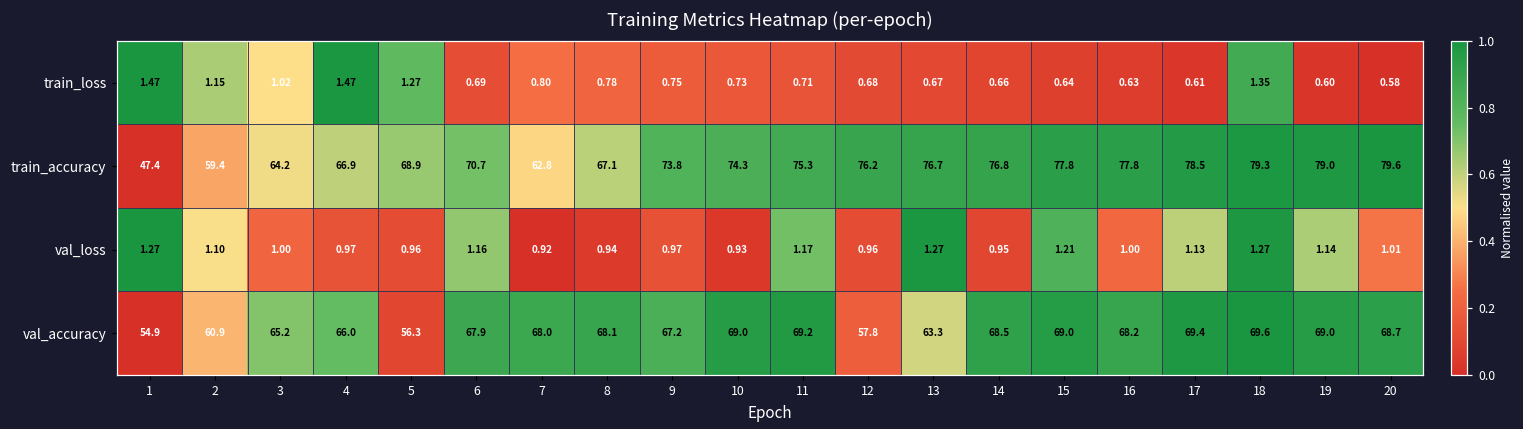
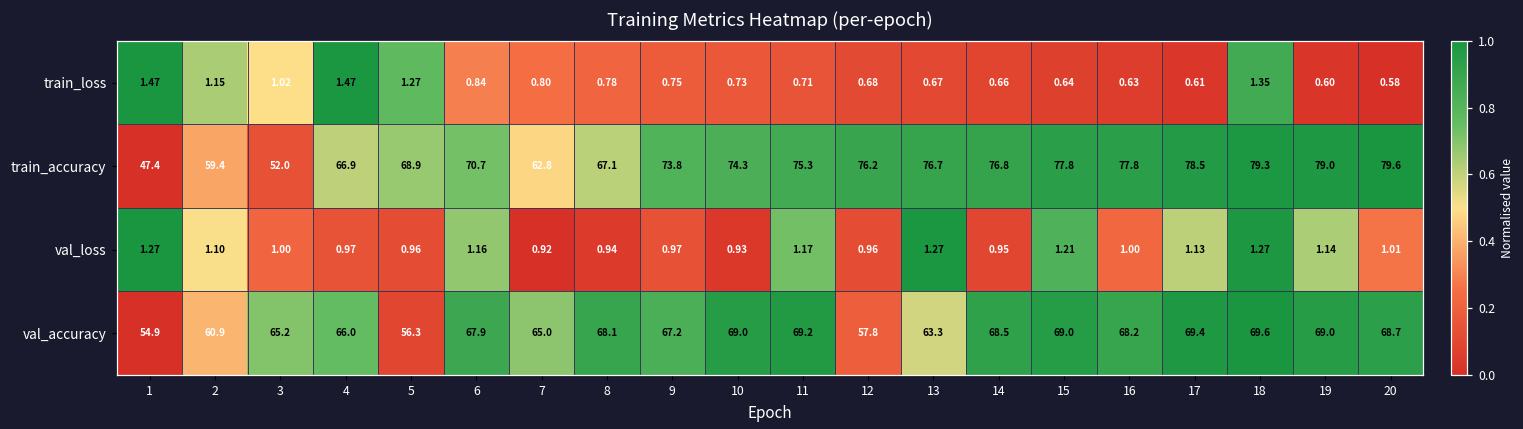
train_loss, 6: 0.69 -> 0.84
train_accuracy, 3: 64.2 -> 52.0
val_accuracy, 7: 68.0 -> 65.0
